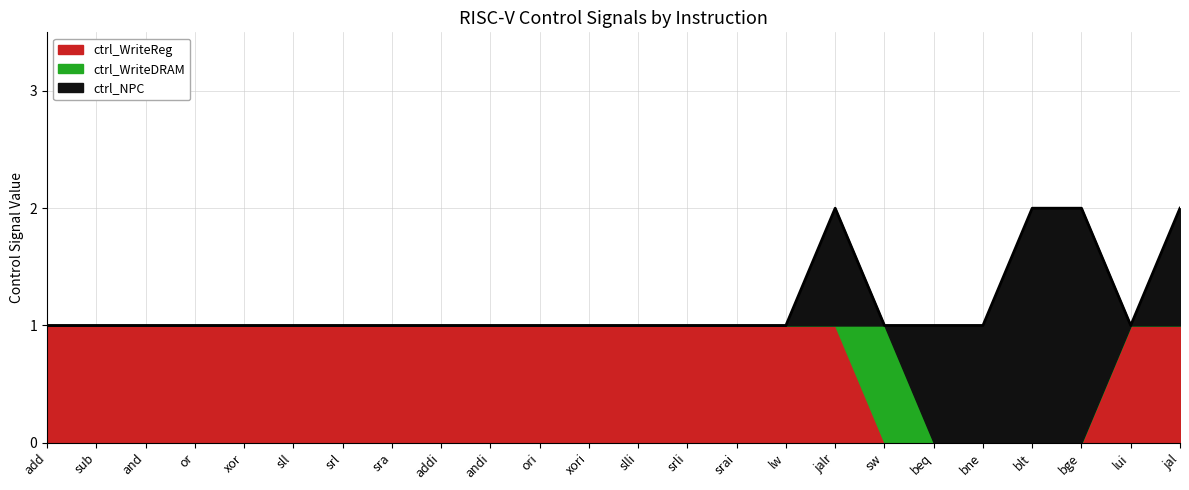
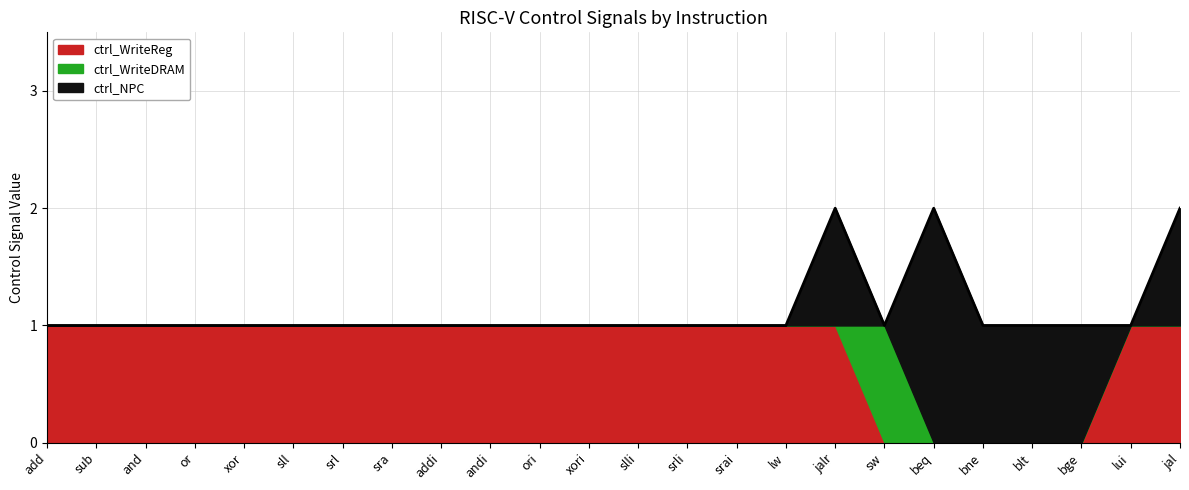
ctrl_NPC, beq: 1 -> 2
ctrl_NPC, blt: 2 -> 1
ctrl_NPC, bge: 2 -> 1
